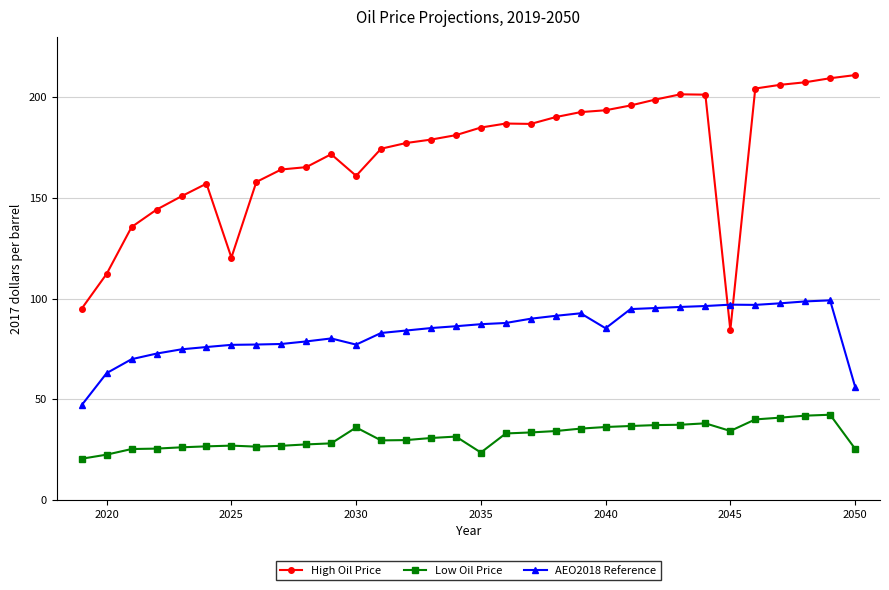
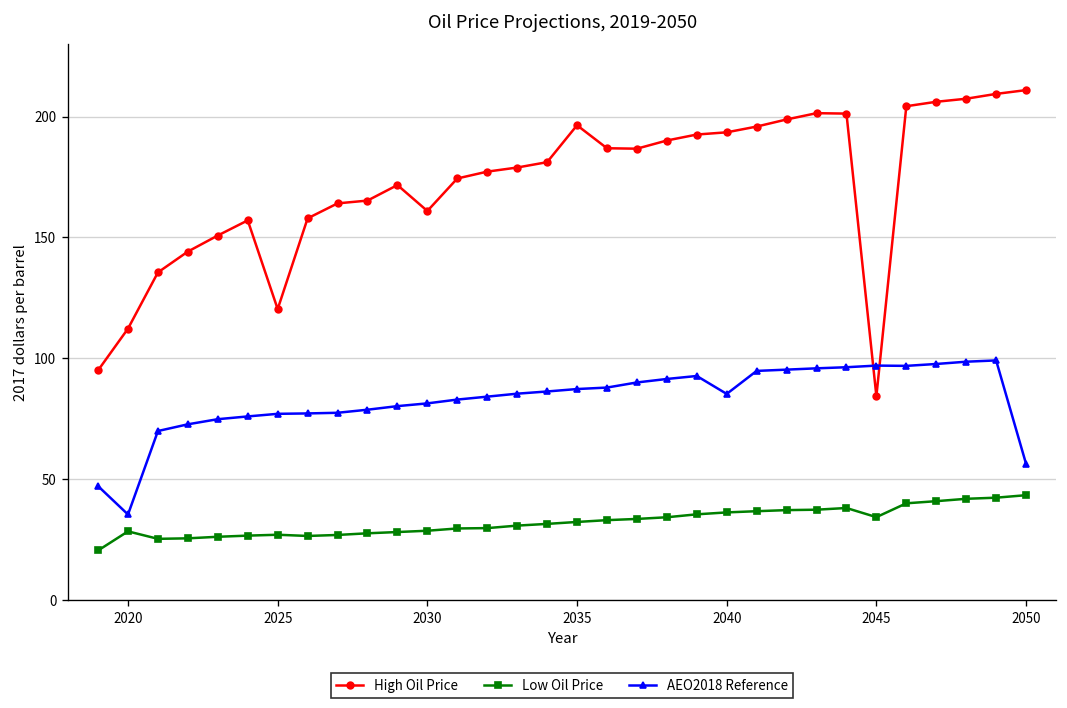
Low Oil Price, 2020: 23 -> 28
AEO2018 Reference, 2020: 63 -> 35
Low Oil Price, 2030: 36 -> 29
AEO2018 Reference, 2030: 77 -> 81
High Oil Price, 2035: 185 -> 196
Low Oil Price, 2035: 24 -> 32
Low Oil Price, 2050: 25 -> 43
